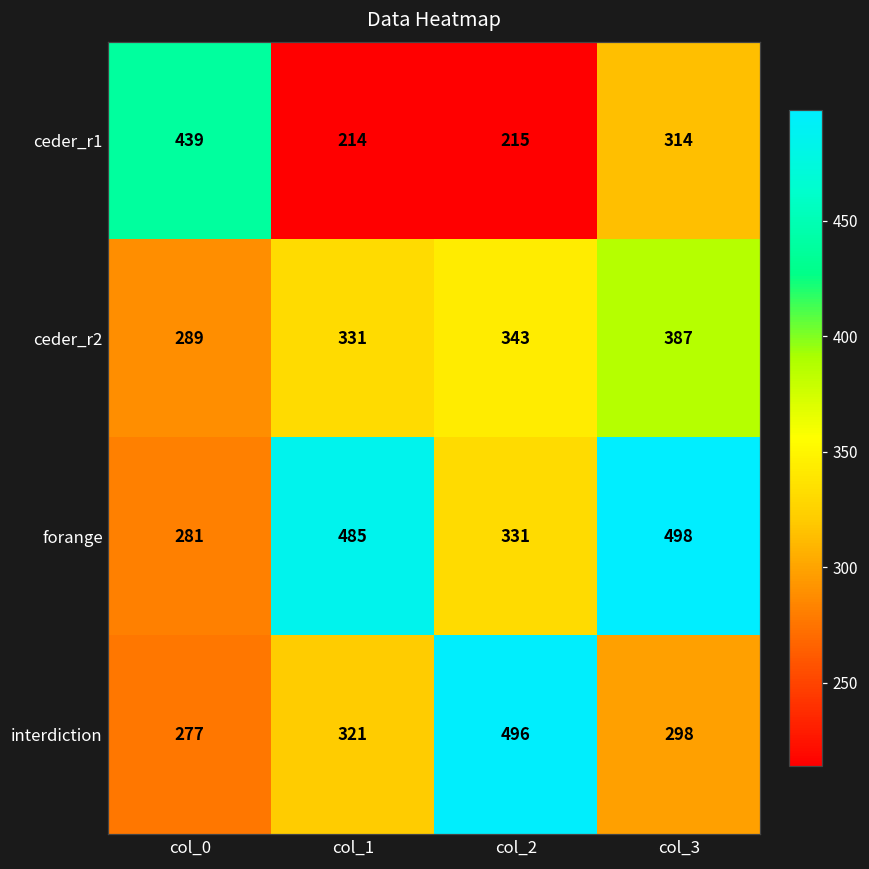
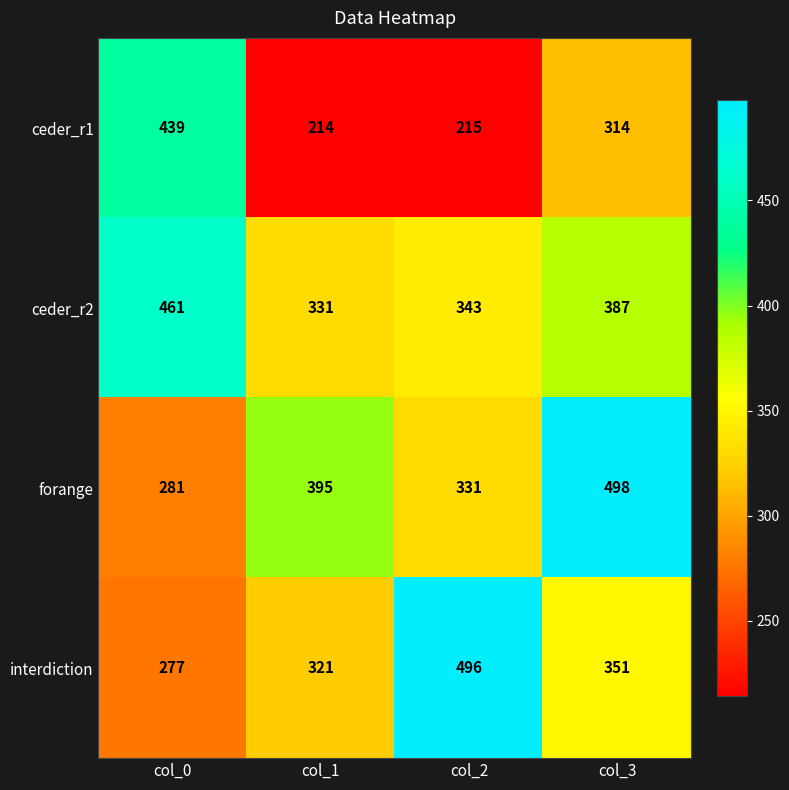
ceder_r2, col_0: 289 -> 461
forange, col_1: 485 -> 395
interdiction, col_3: 298 -> 351
